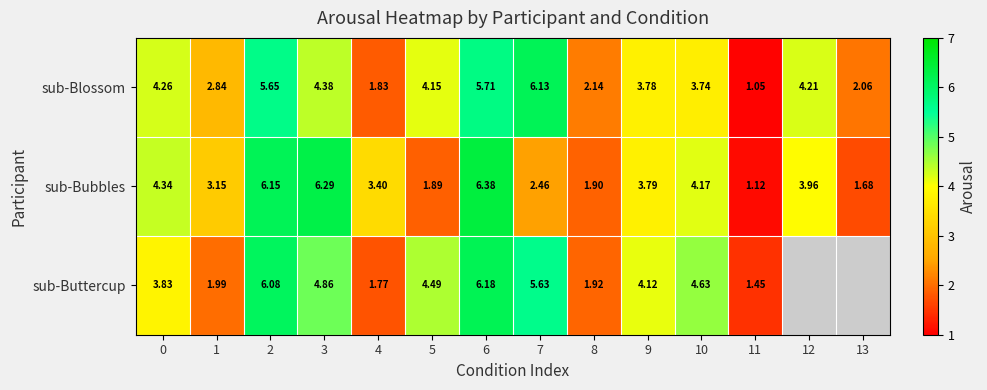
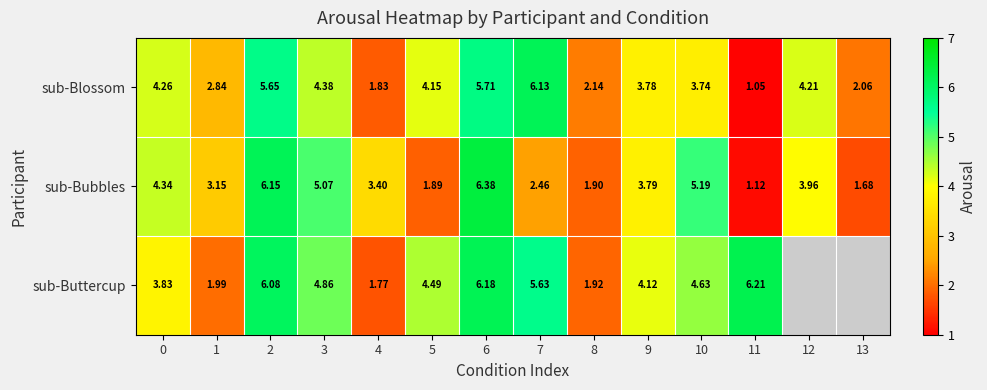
sub-Bubbles, 3: 6.29 -> 5.07
sub-Bubbles, 10: 4.17 -> 5.19
sub-Buttercup, 11: 1.45 -> 6.21
